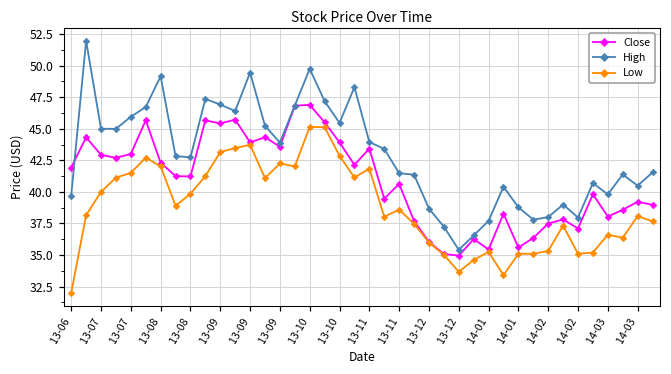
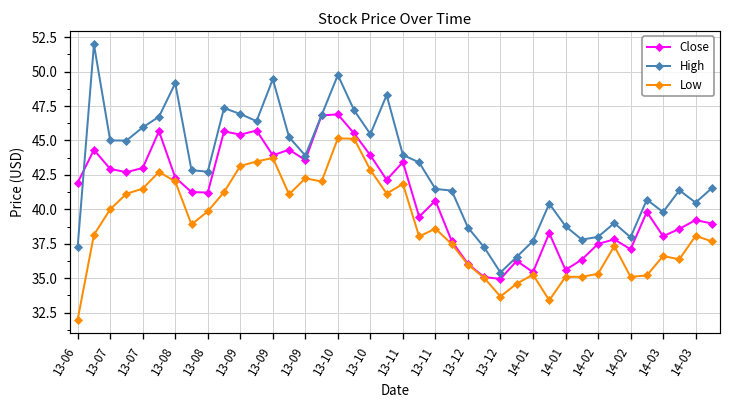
High, 13-06: 39.7 -> 37.3
